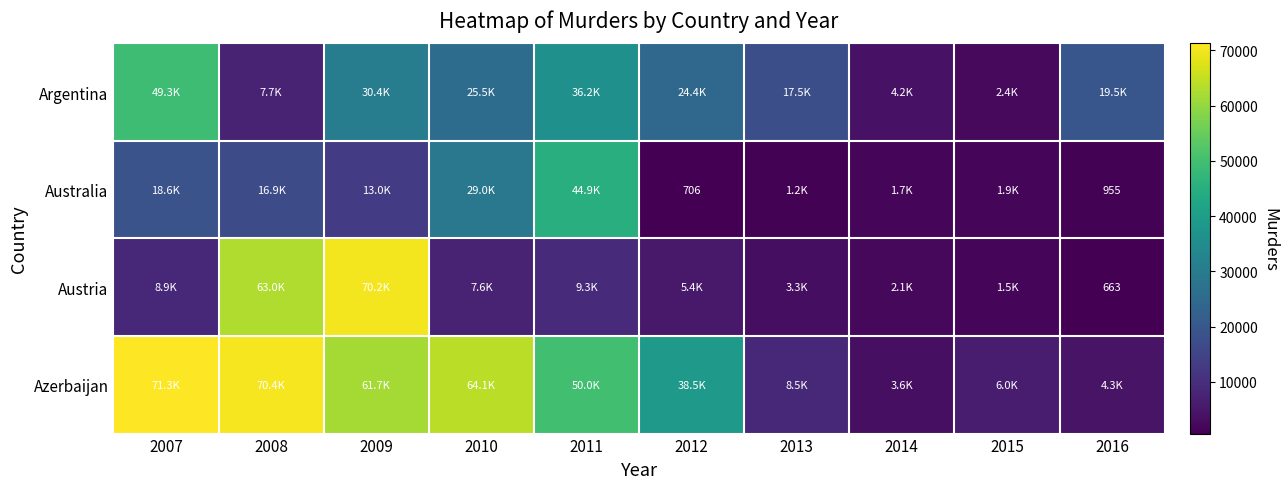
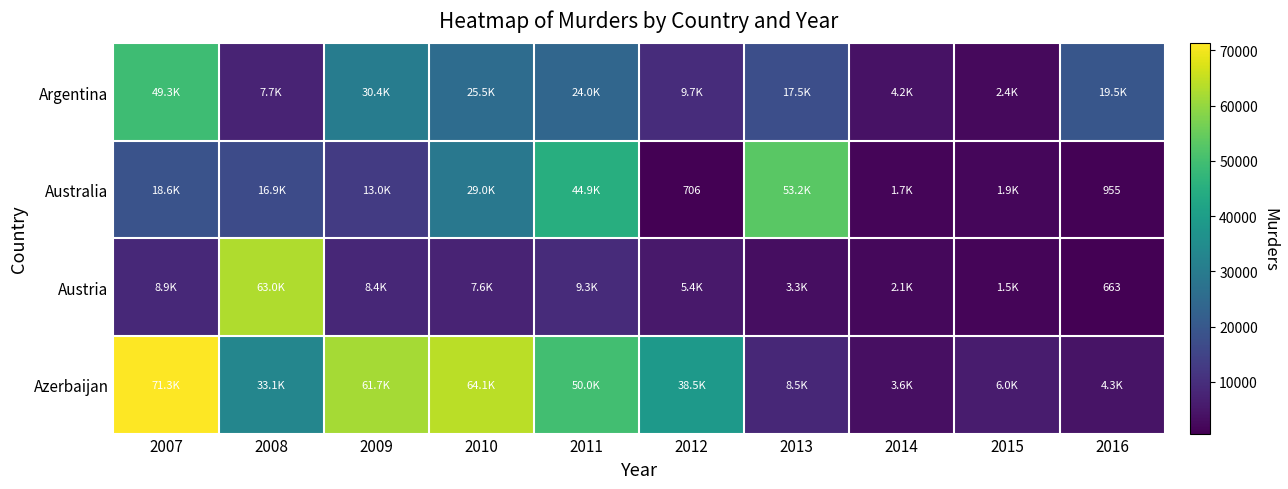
Argentina, 2011: 36.2K -> 24.0K
Argentina, 2012: 24.4K -> 9.7K
Australia, 2013: 1.2K -> 53.2K
Austria, 2009: 70.2K -> 8.4K
Azerbaijan, 2008: 70.4K -> 33.1K
